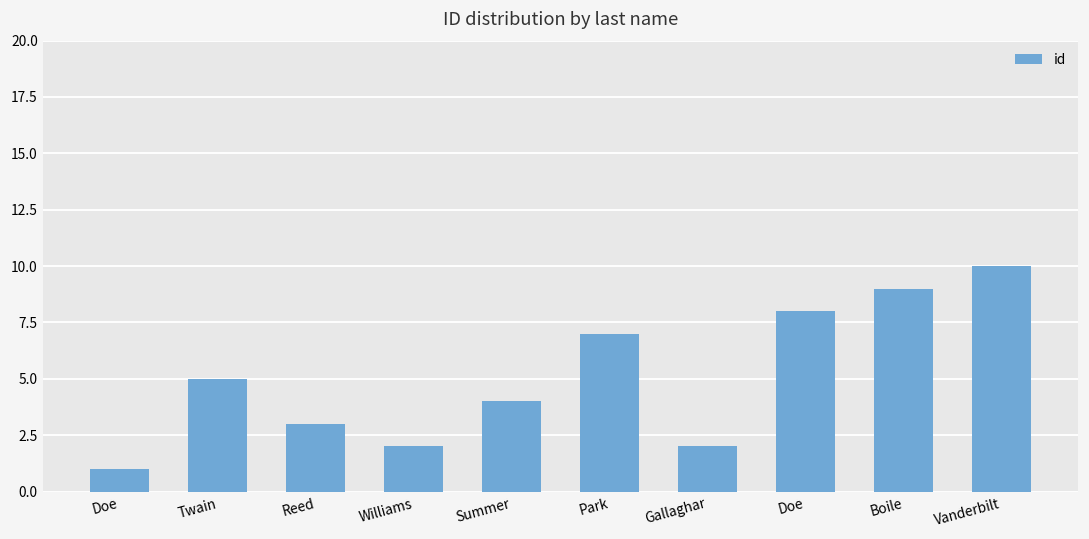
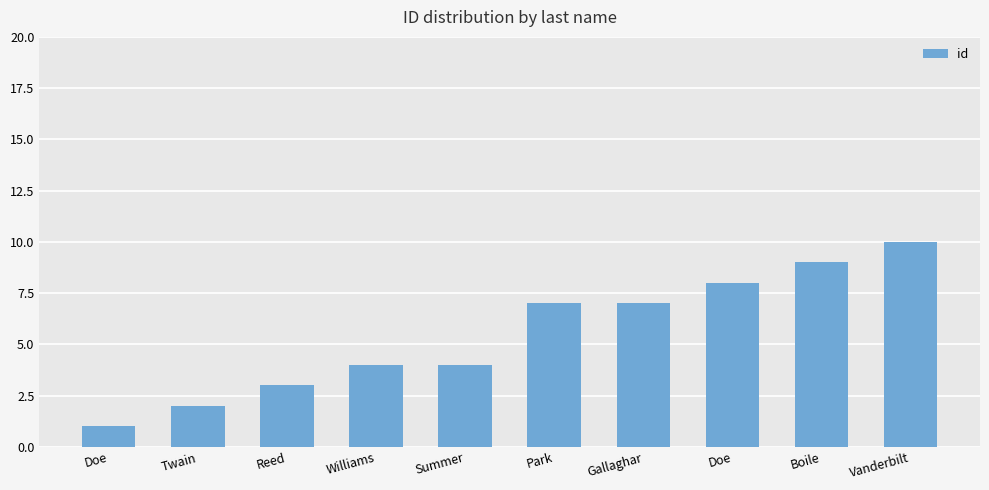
Twain: 5 -> 2
Williams: 2 -> 4
Gallaghar: 2 -> 7
